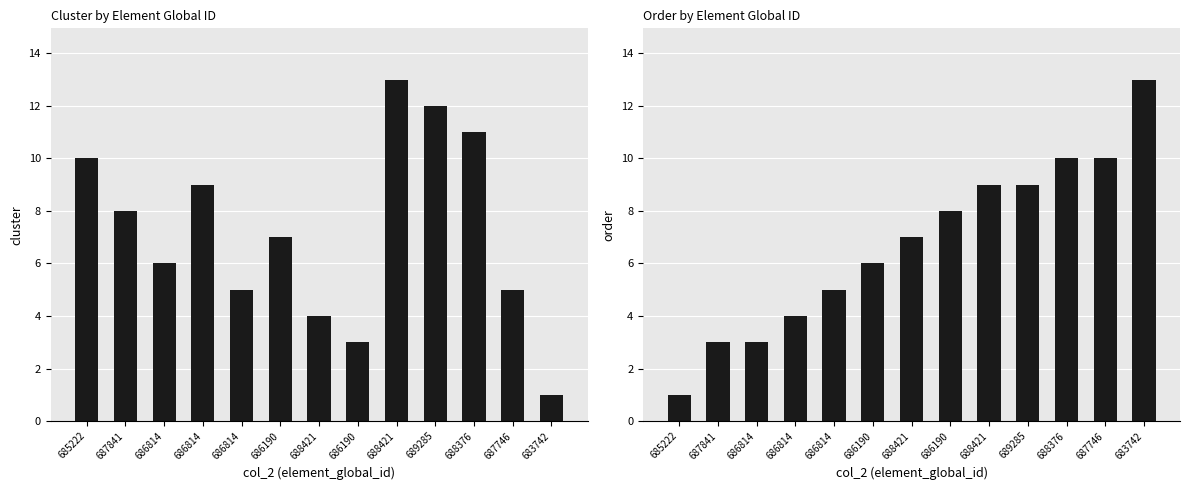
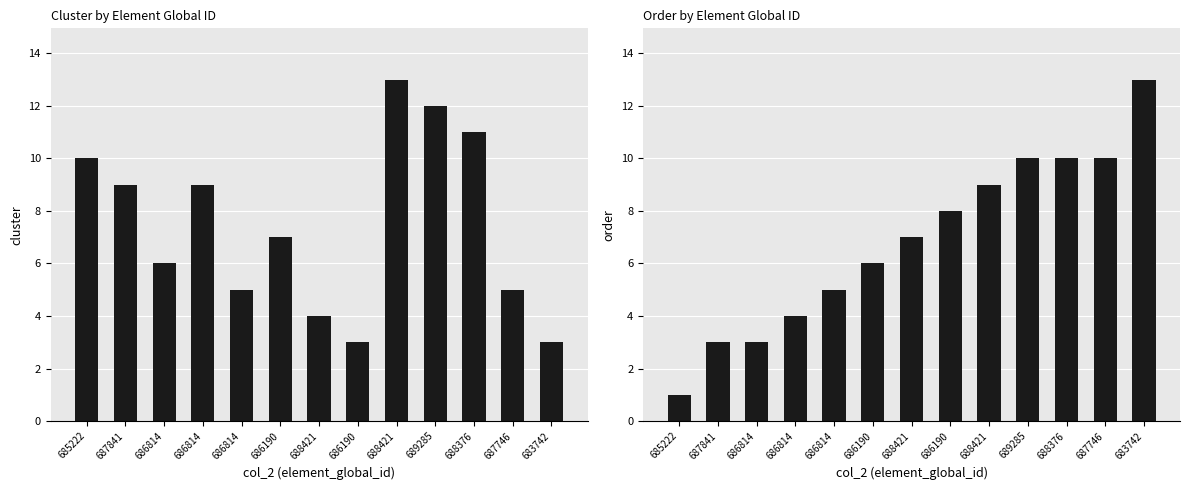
Cluster by Element Global ID, 687841: 8 -> 9
Cluster by Element Global ID, 683742: 1 -> 3
Order by Element Global ID, 689285: 9 -> 10
